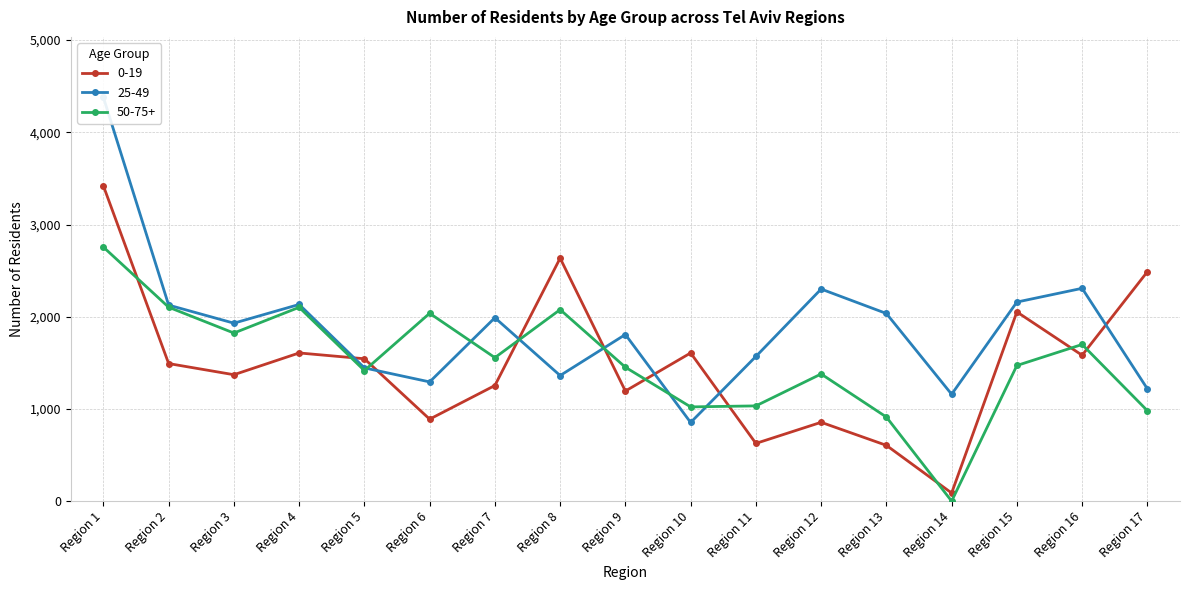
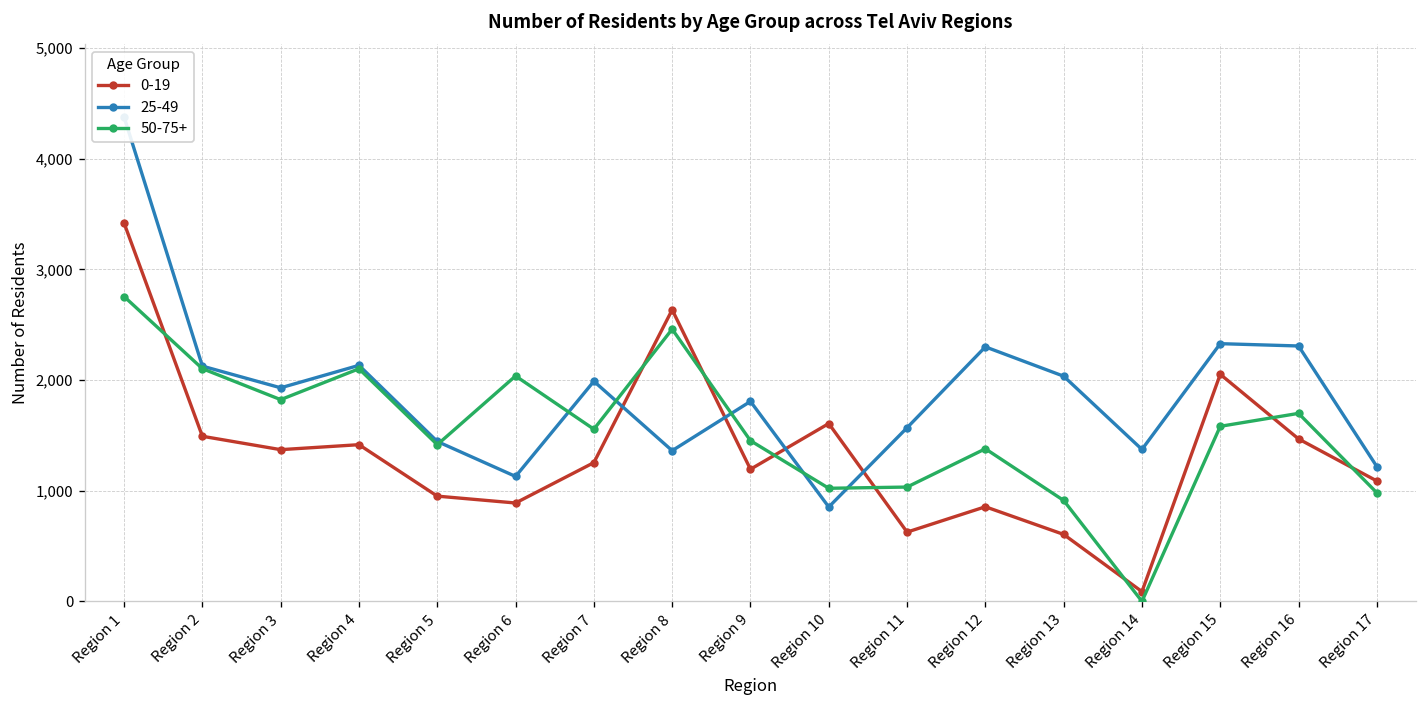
0-19, Region 4: 1,600 -> 1,400
0-19, Region 5: 1,500 -> 1,000
25-49, Region 6: 1,300 -> 1,100
50-75+, Region 8: 2,100 -> 2,500
25-49, Region 14: 1,200 -> 1,400
25-49, Region 15: 2,200 -> 2,300
50-75+, Region 15: 1,500 -> 1,600
0-19, Region 16: 1,600 -> 1,500
0-19, Region 17: 2,500 -> 1,100
